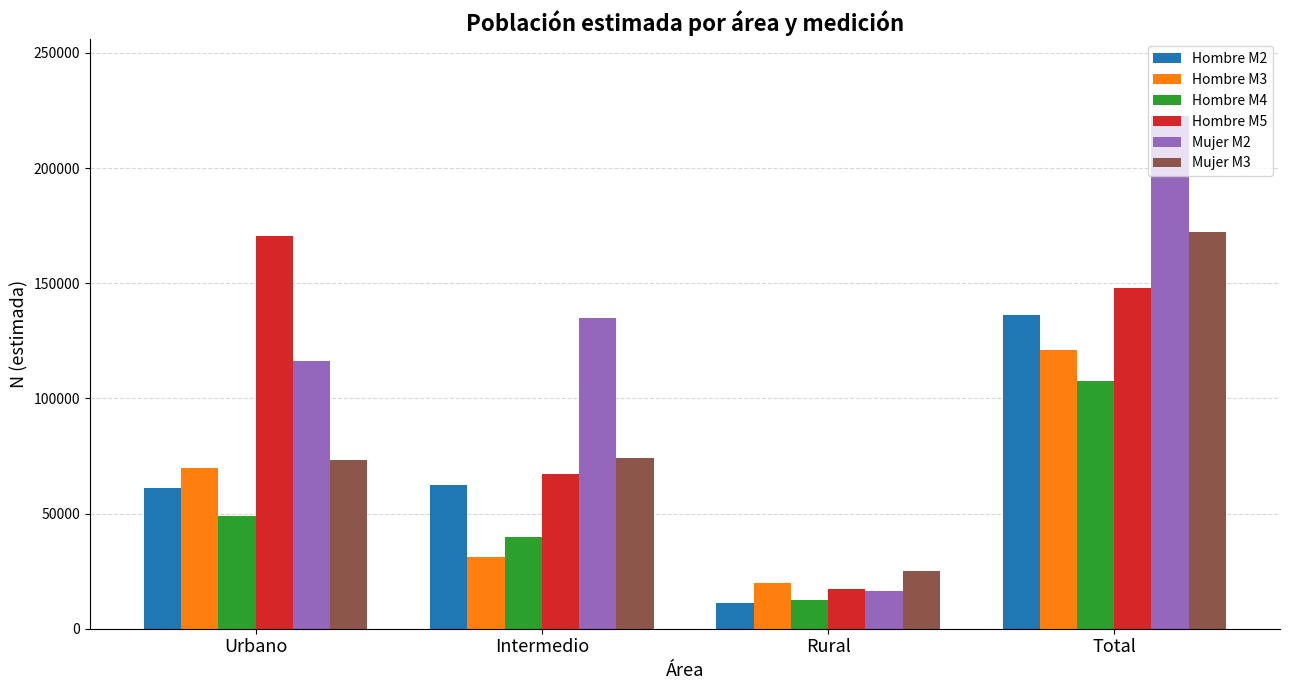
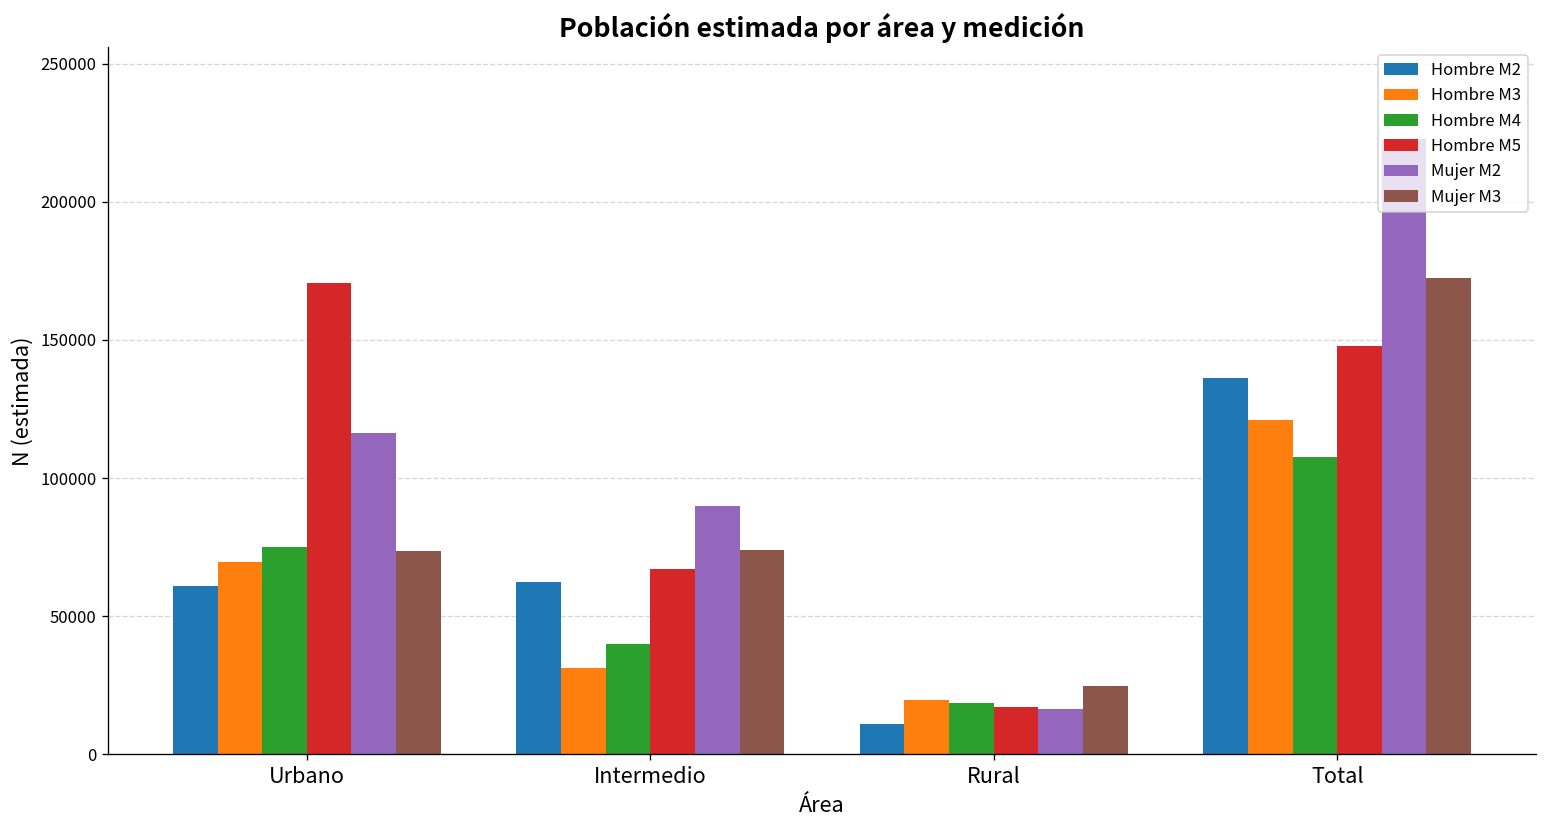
Hombre M4, Urbano: 49000 -> 75000
Mujer M2, Intermedio: 135000 -> 90000
Hombre M4, Rural: 13000 -> 19000
